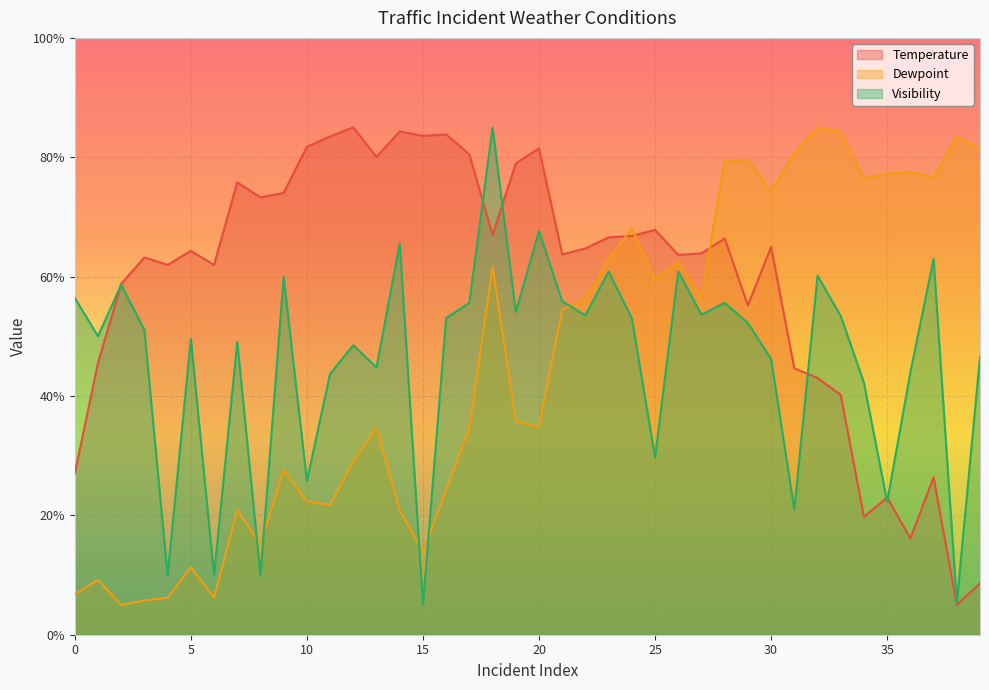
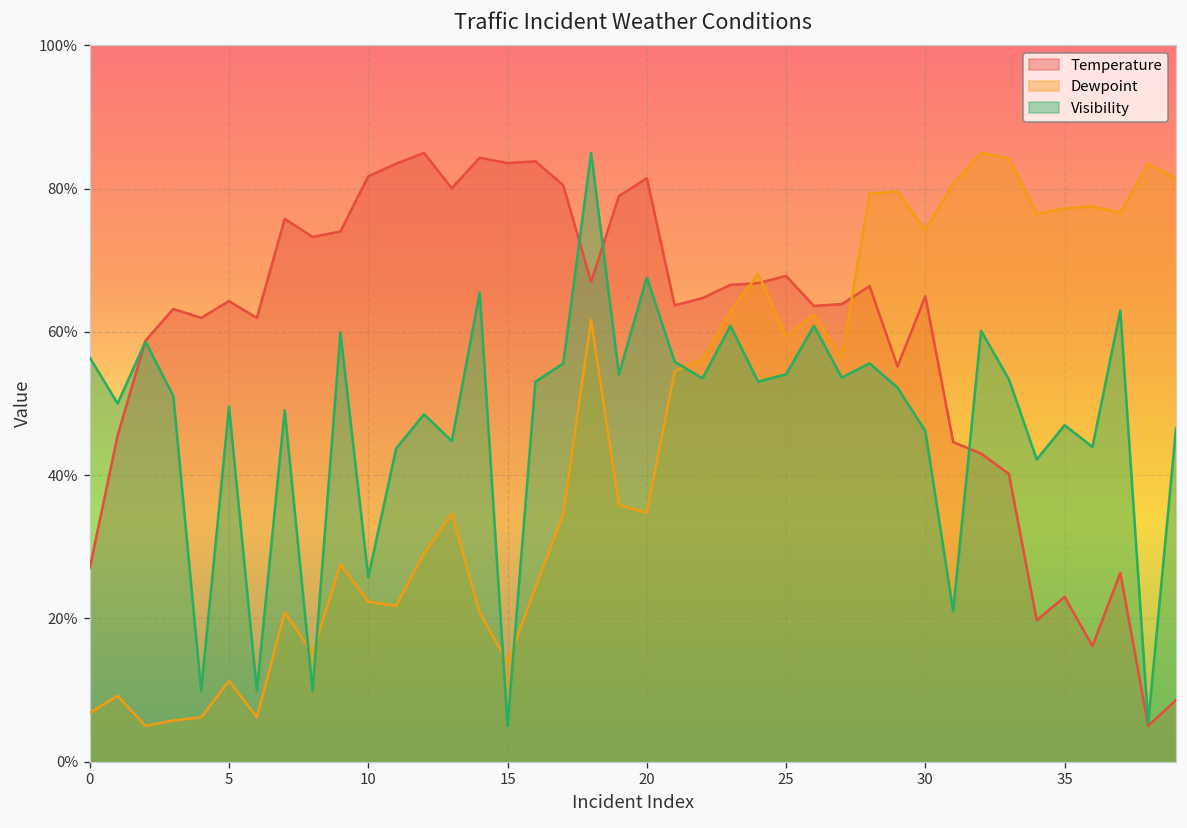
Visibility, 25: 30% -> 54%
Visibility, 35: 22% -> 47%
